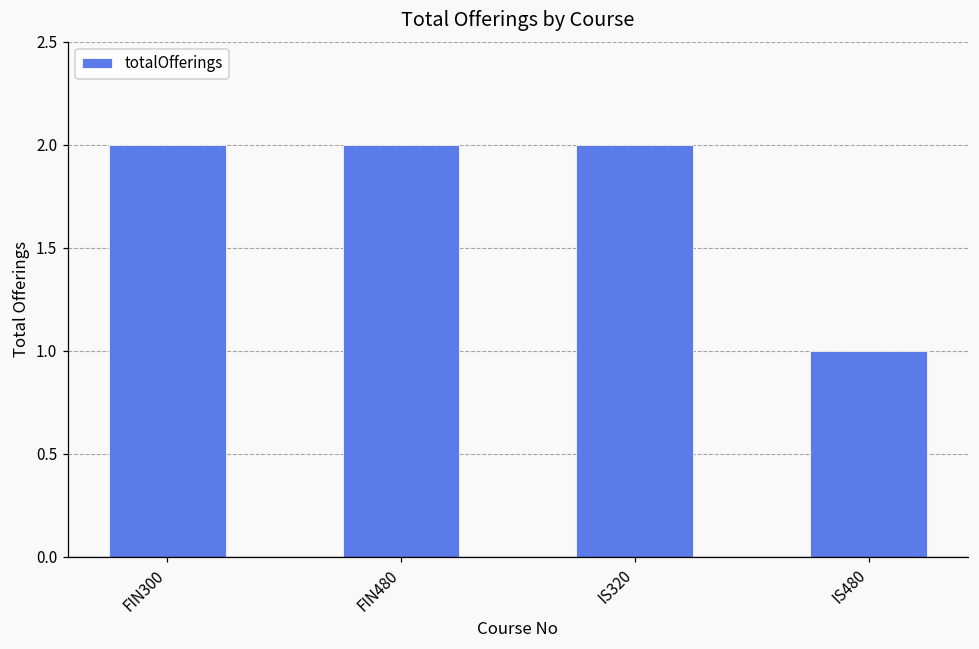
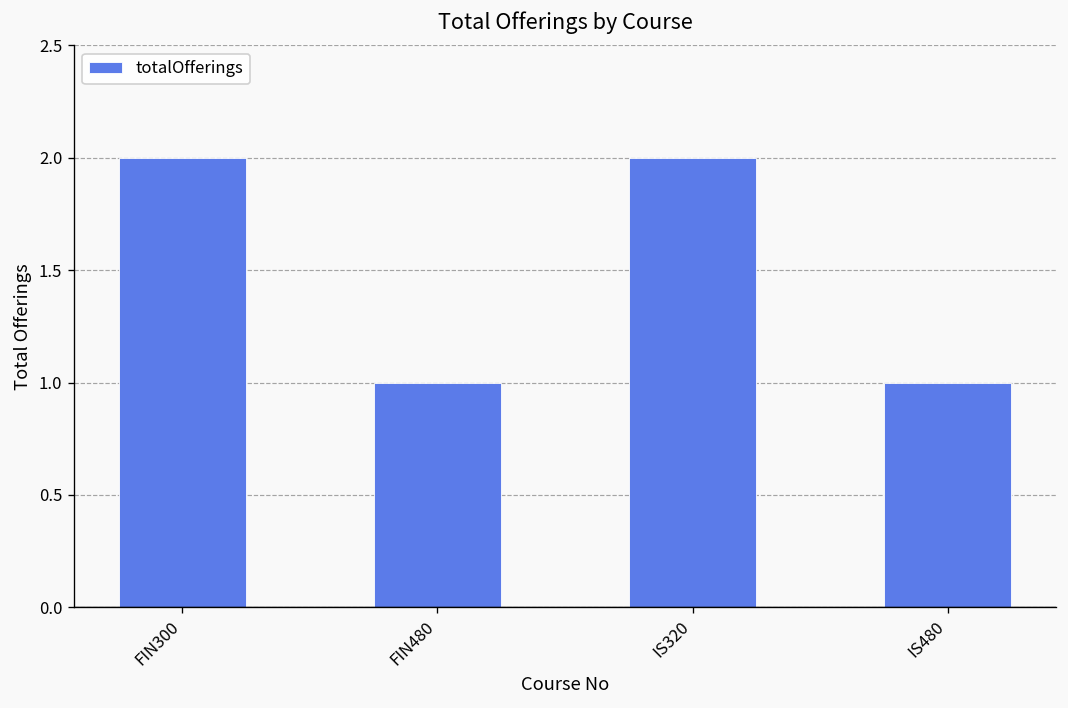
FIN480: 2 -> 1
